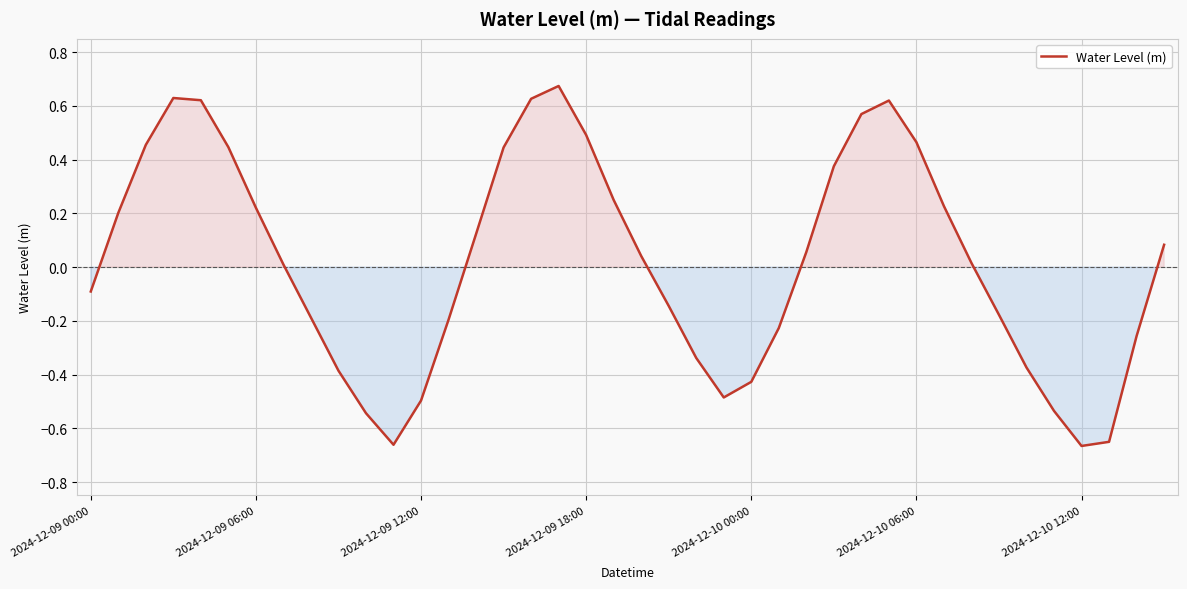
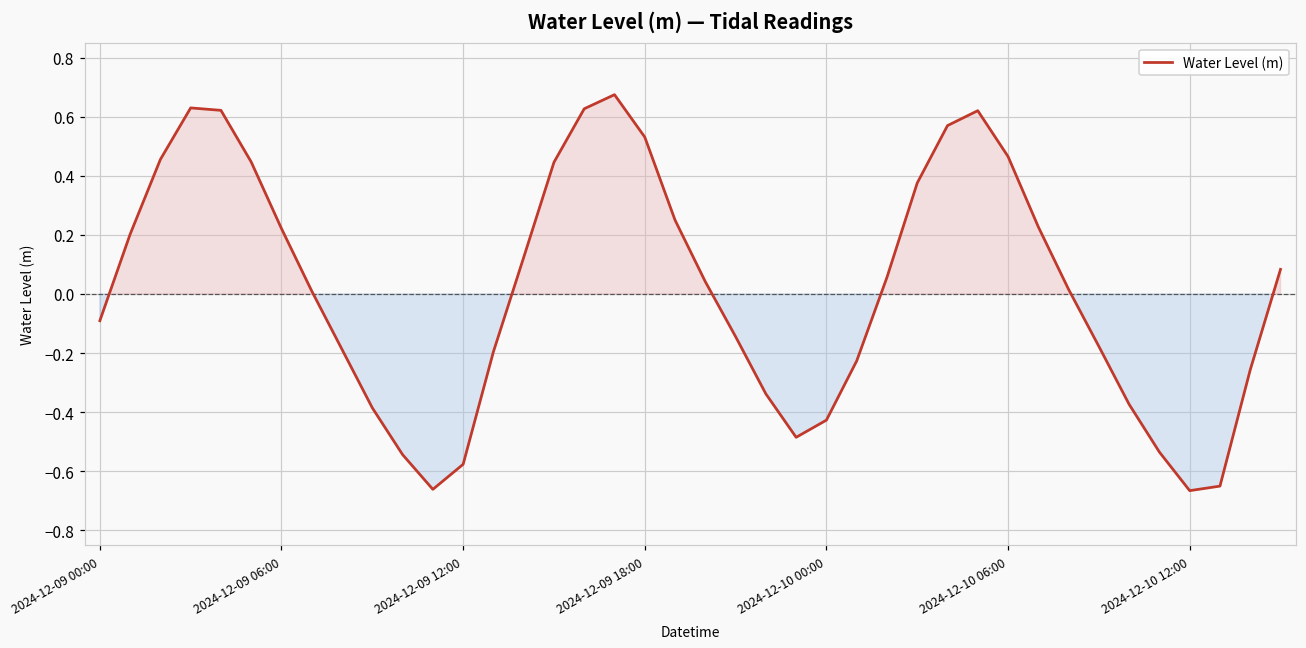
2024-12-09 12:00: -0.50 -> -0.58
2024-12-09 18:00: 0.49 -> 0.53
